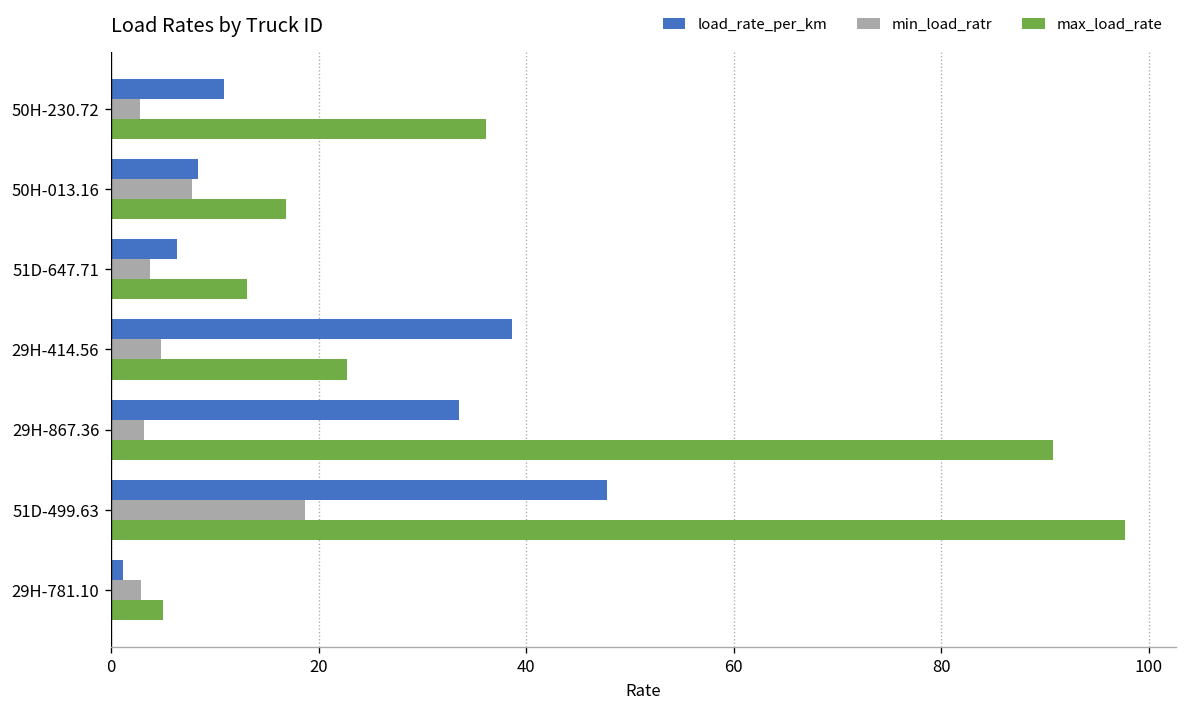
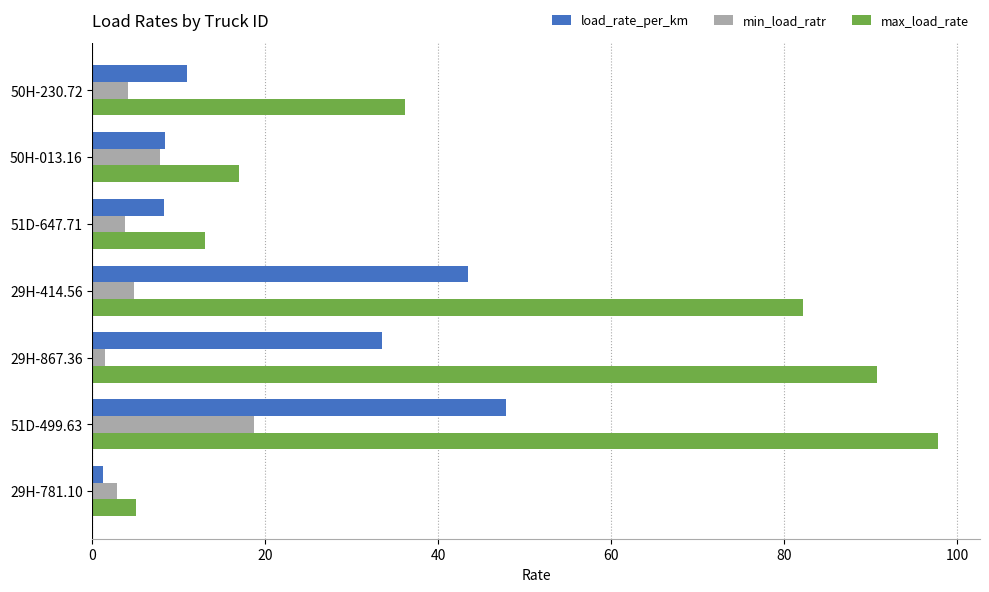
min_load_ratr, 50H-230.72: 3 -> 4
load_rate_per_km, 51D-647.71: 6 -> 8
load_rate_per_km, 29H-414.56: 39 -> 43
max_load_rate, 29H-414.56: 23 -> 82
min_load_ratr, 29H-867.36: 3 -> 1
